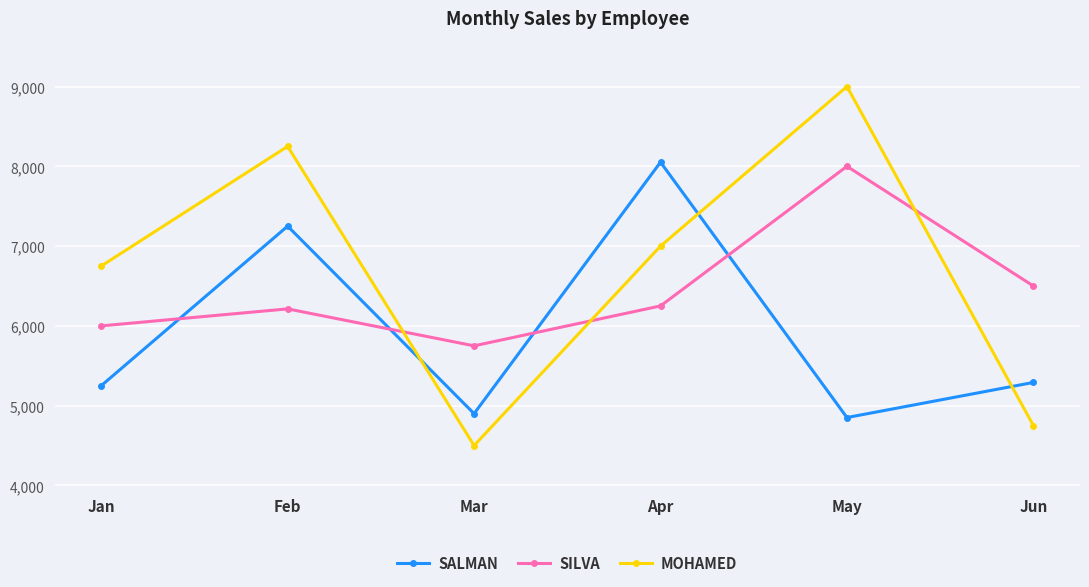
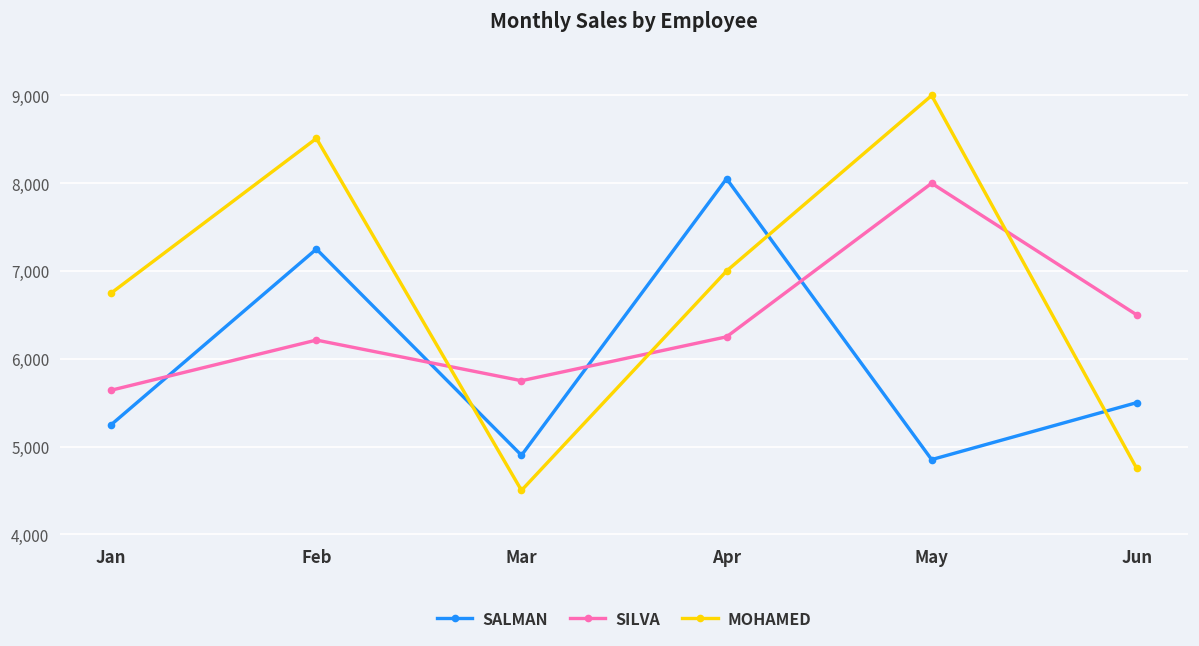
SILVA, Jan: 6,000 -> 5,600
MOHAMED, Feb: 8,300 -> 8,500
SALMAN, Jun: 5,300 -> 5,500
